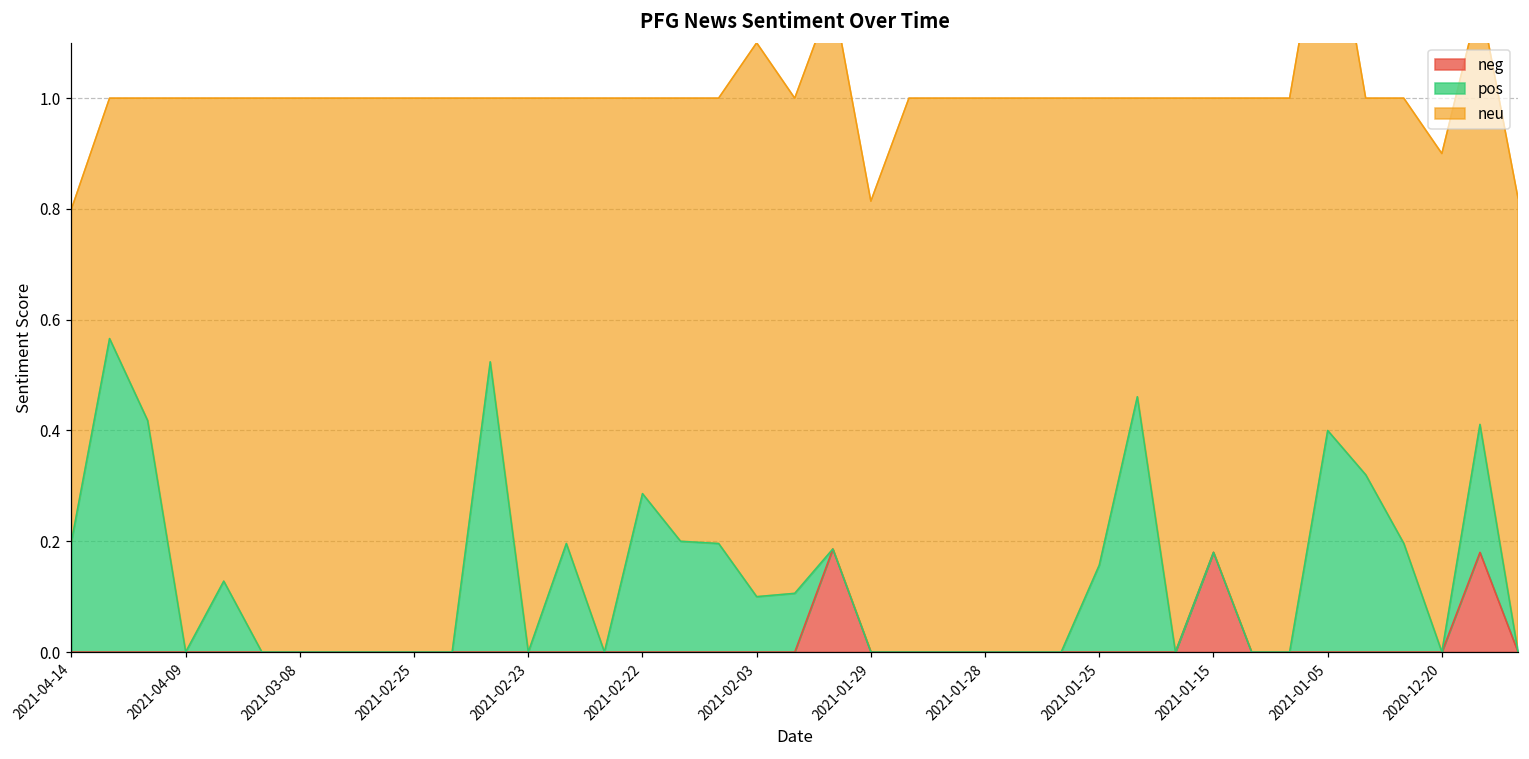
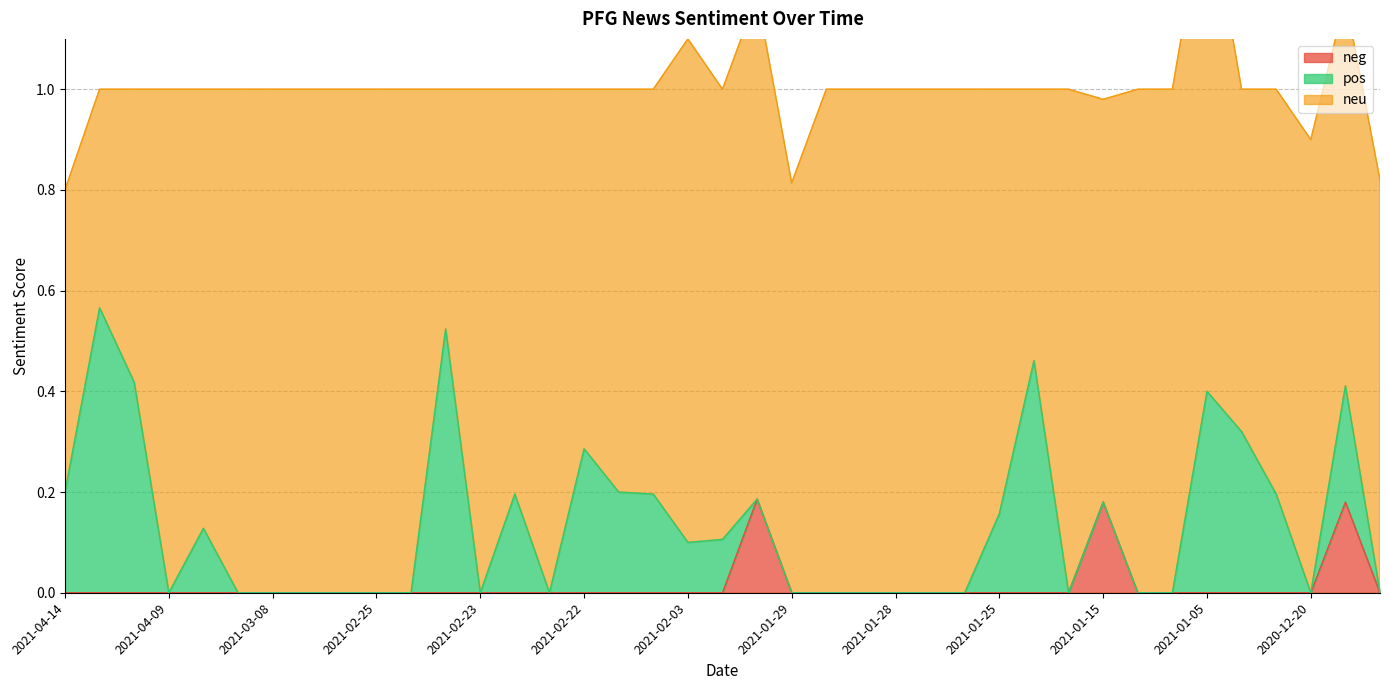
neu, 2021-01-15: 0.82 -> 0.80
